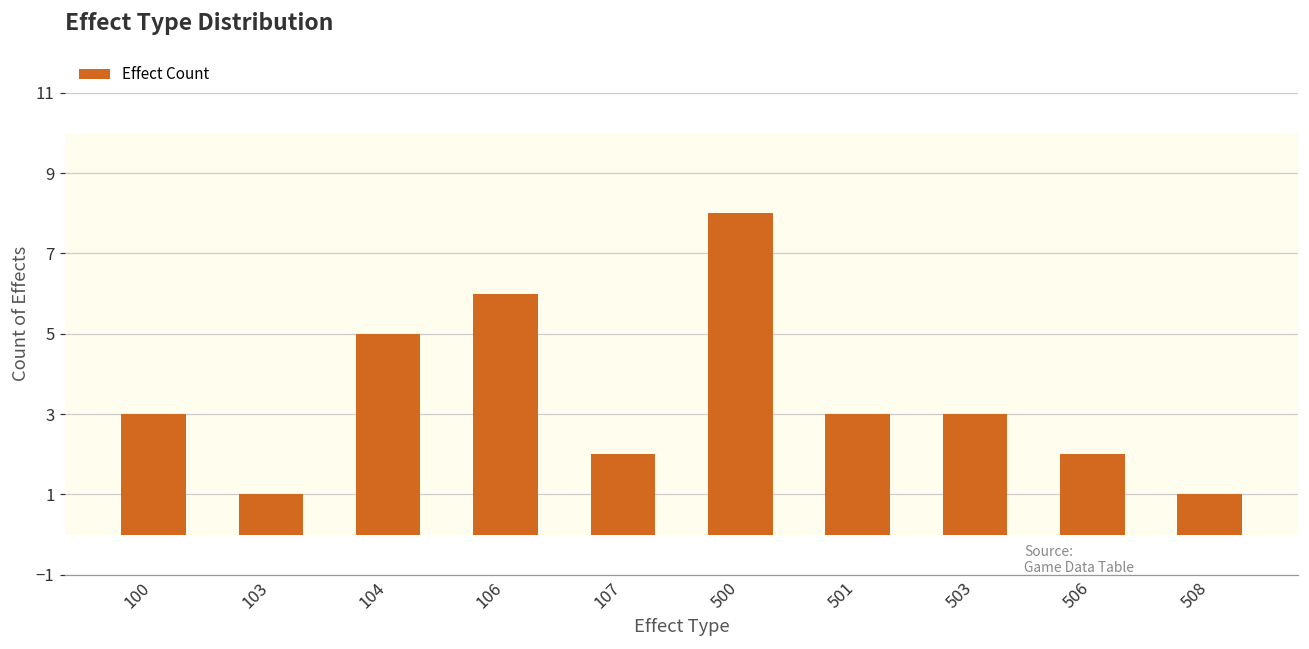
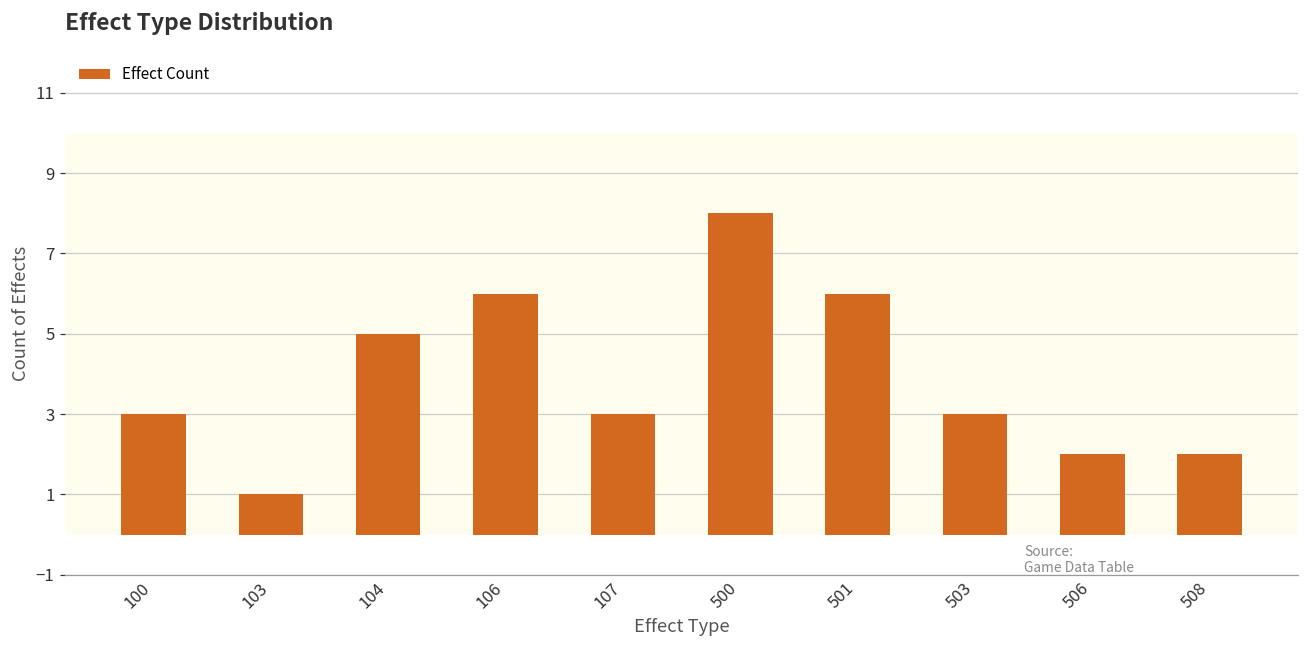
107: 2 -> 3
501: 3 -> 6
508: 1 -> 2
